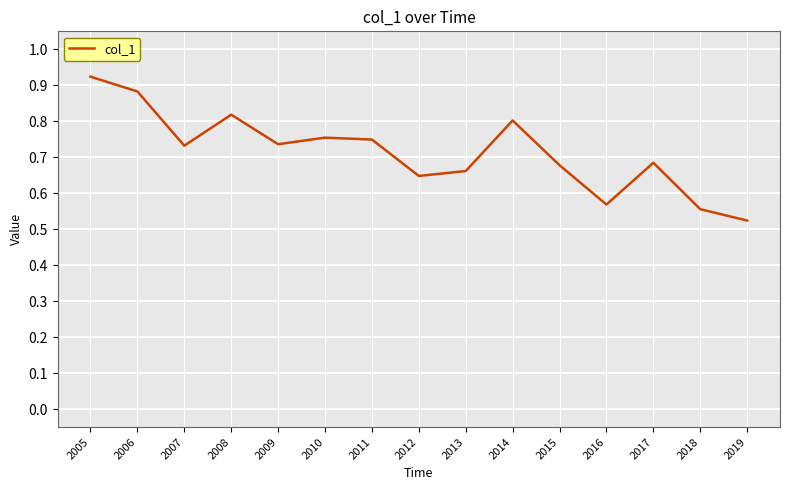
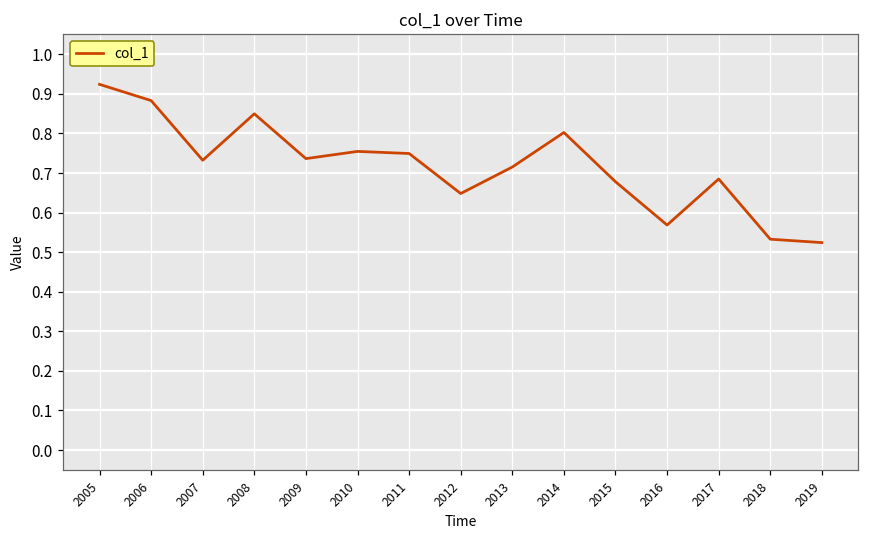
2008: 0.82 -> 0.85
2013: 0.66 -> 0.72
2018: 0.56 -> 0.53
